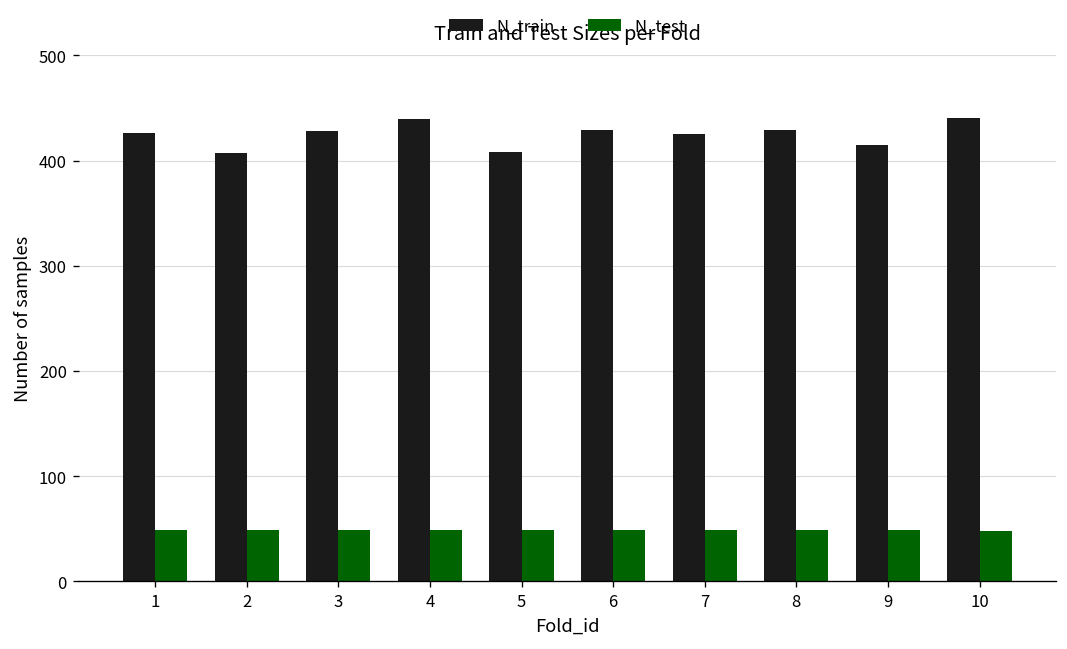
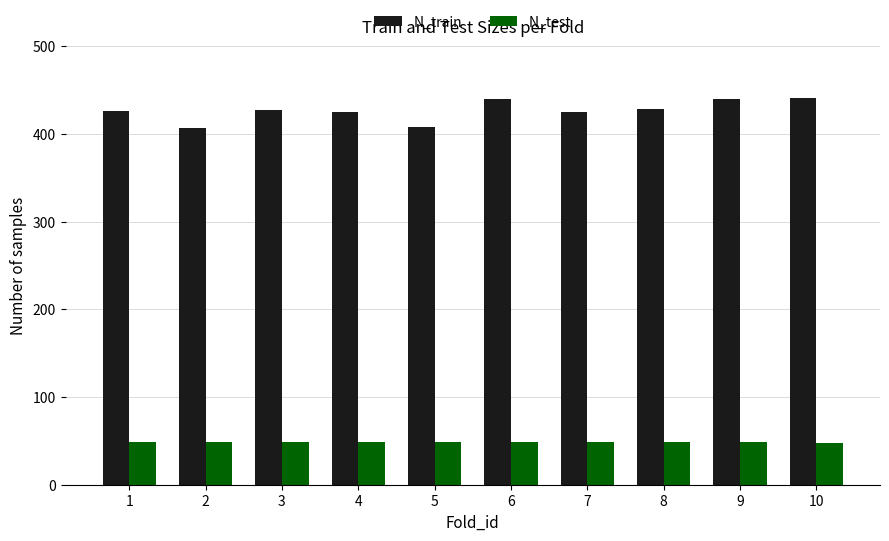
N_train, 4: 440 -> 430
N_train, 6: 430 -> 440
N_train, 9: 420 -> 440
